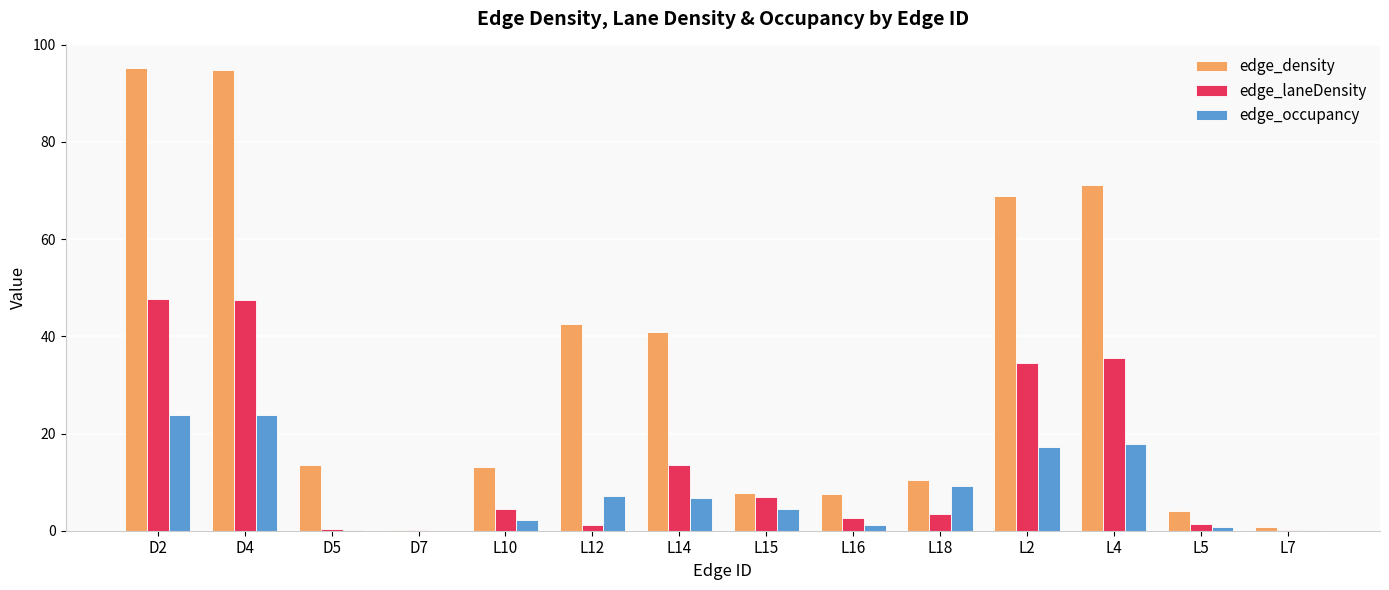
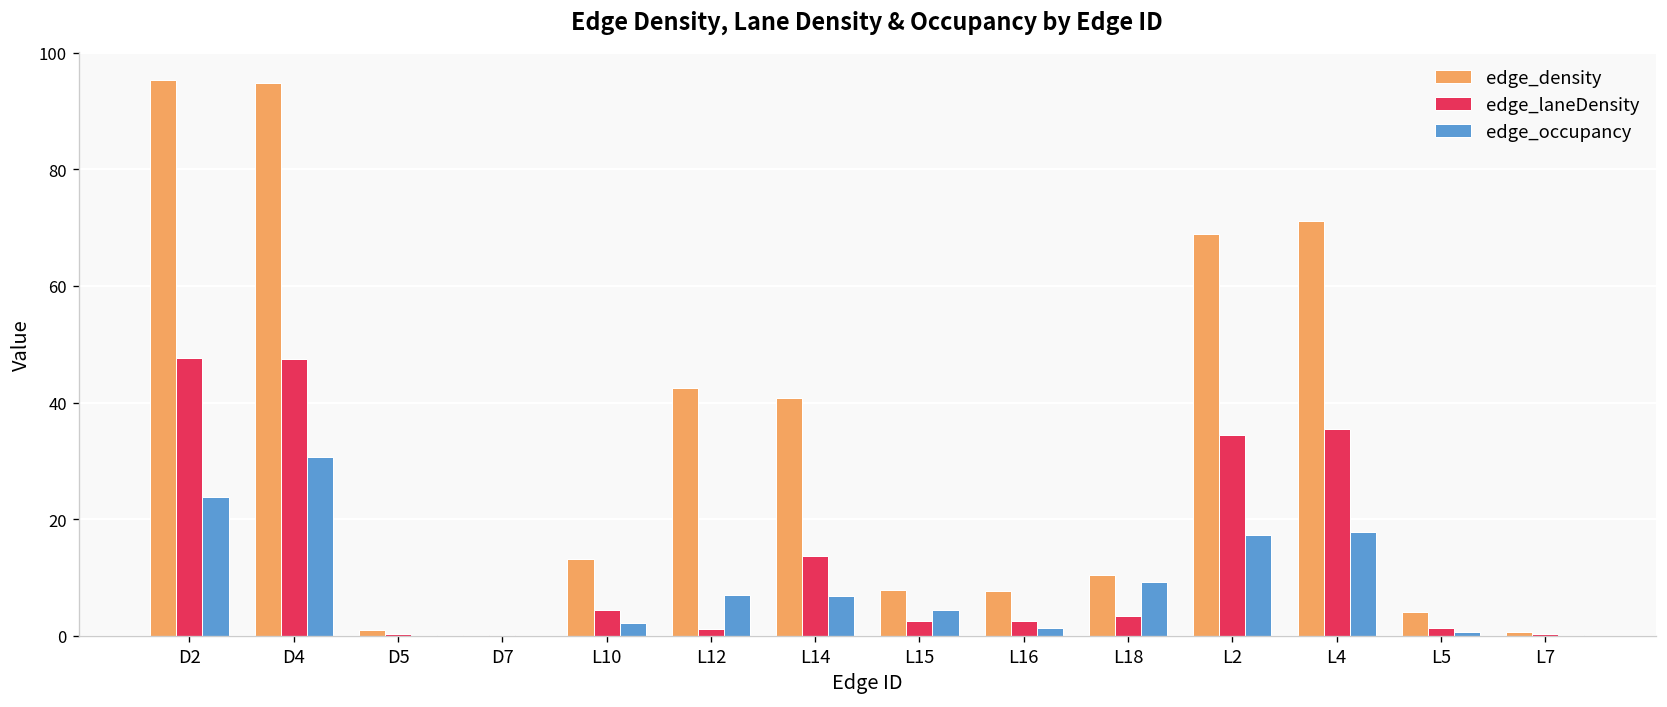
edge_occupancy, D4: 24 -> 31
edge_density, D5: 14 -> 1
edge_laneDensity, L15: 7 -> 3
